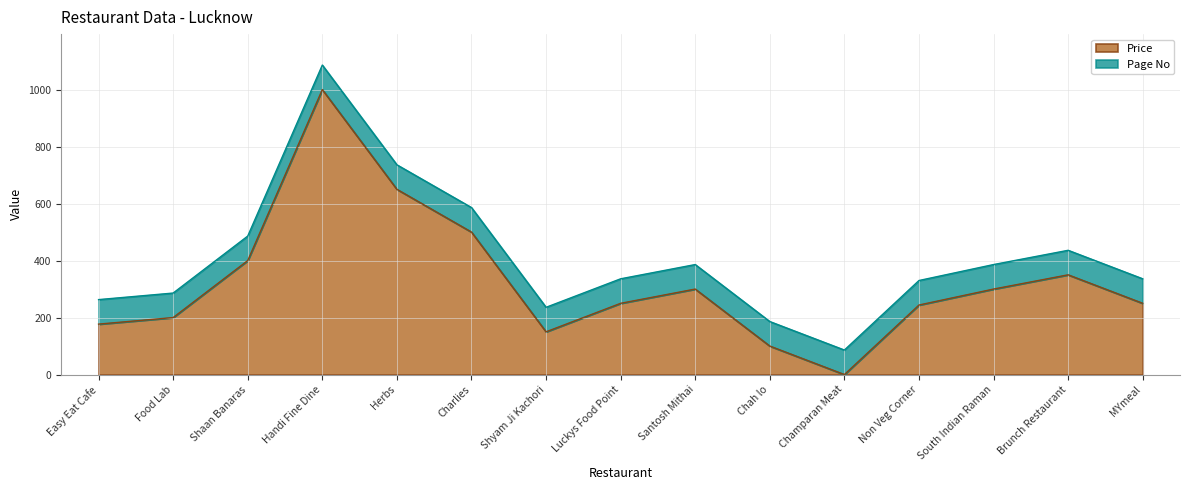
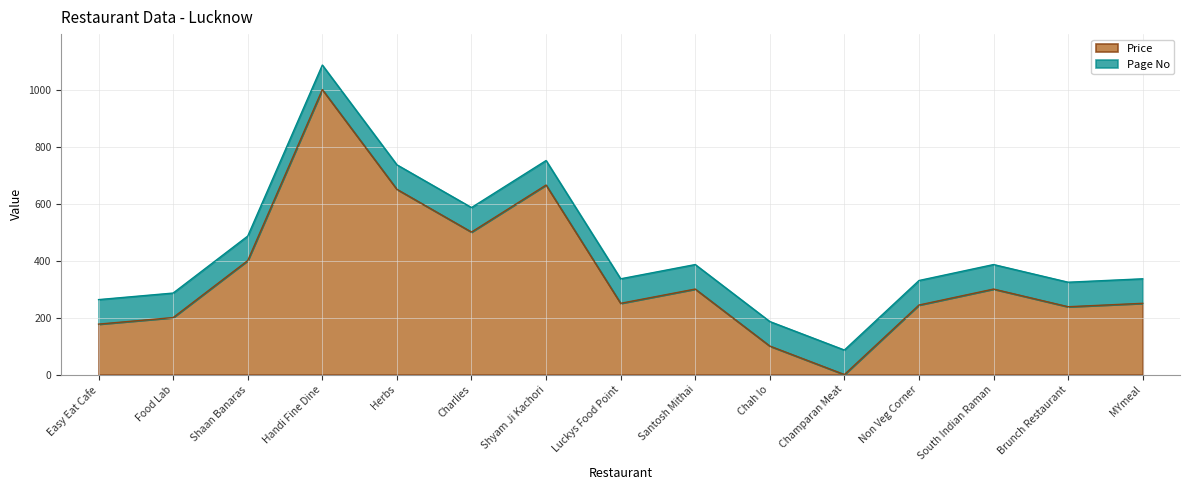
Price, Shyam Ji Kachori: 150 -> 670
Price, Brunch Restaurant: 350 -> 240
